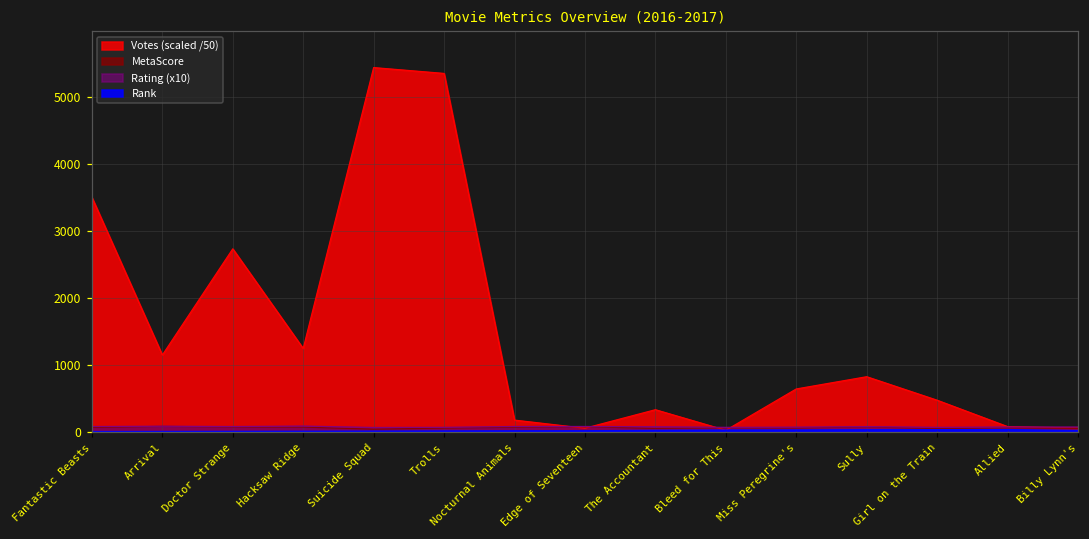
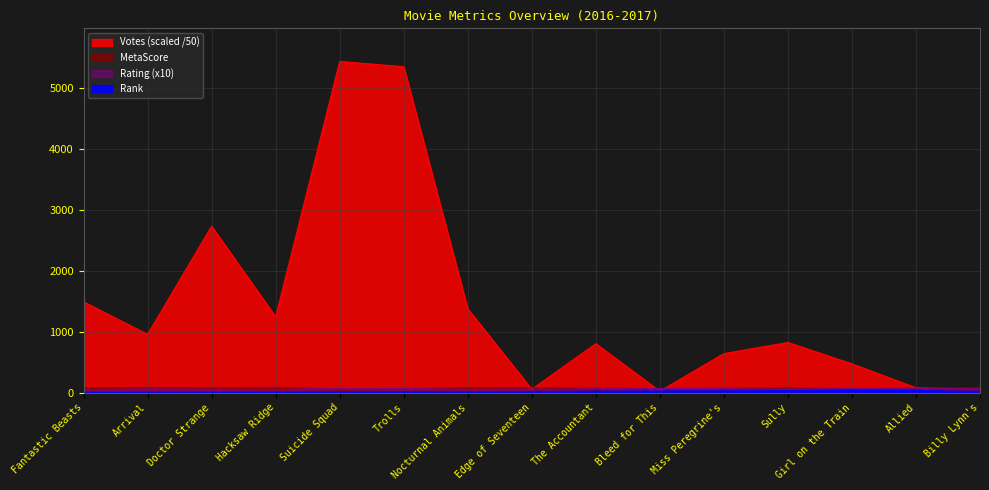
Votes (scaled /50), Fantastic Beasts: 3500 -> 1500
Votes (scaled /50), Arrival: 1100 -> 1000
Votes (scaled /50), Nocturnal Animals: 200 -> 1400
Votes (scaled /50), The Accountant: 300 -> 800
